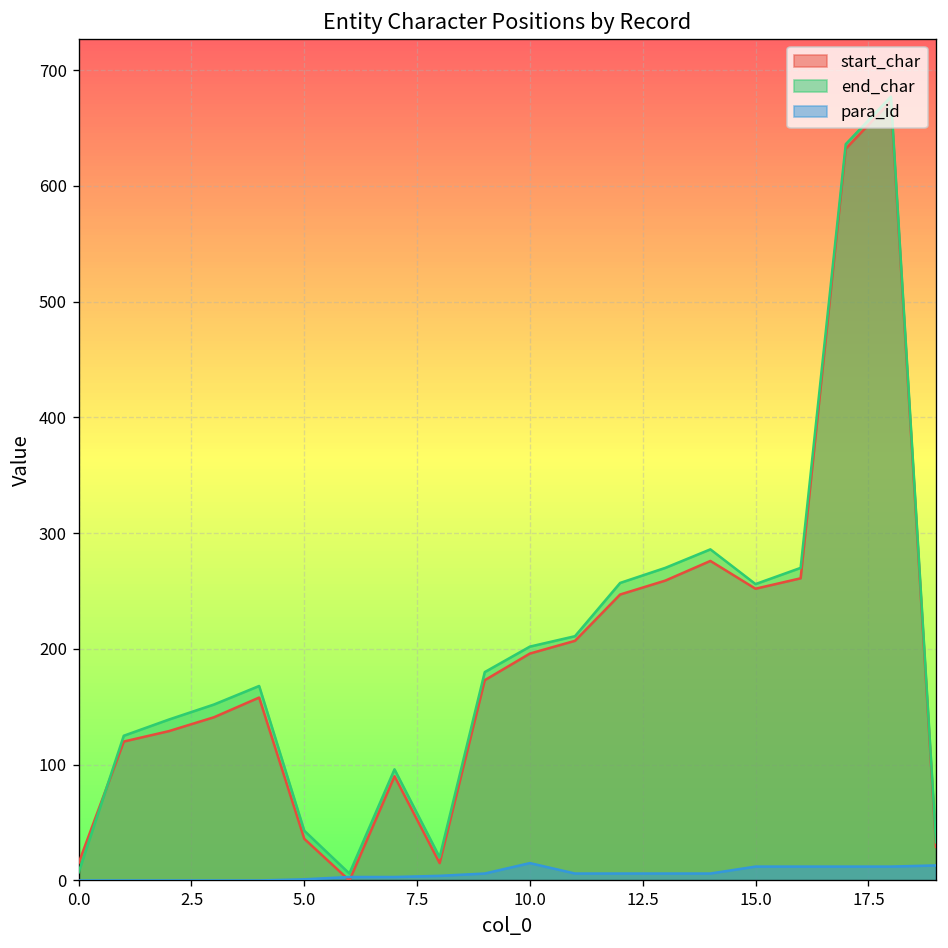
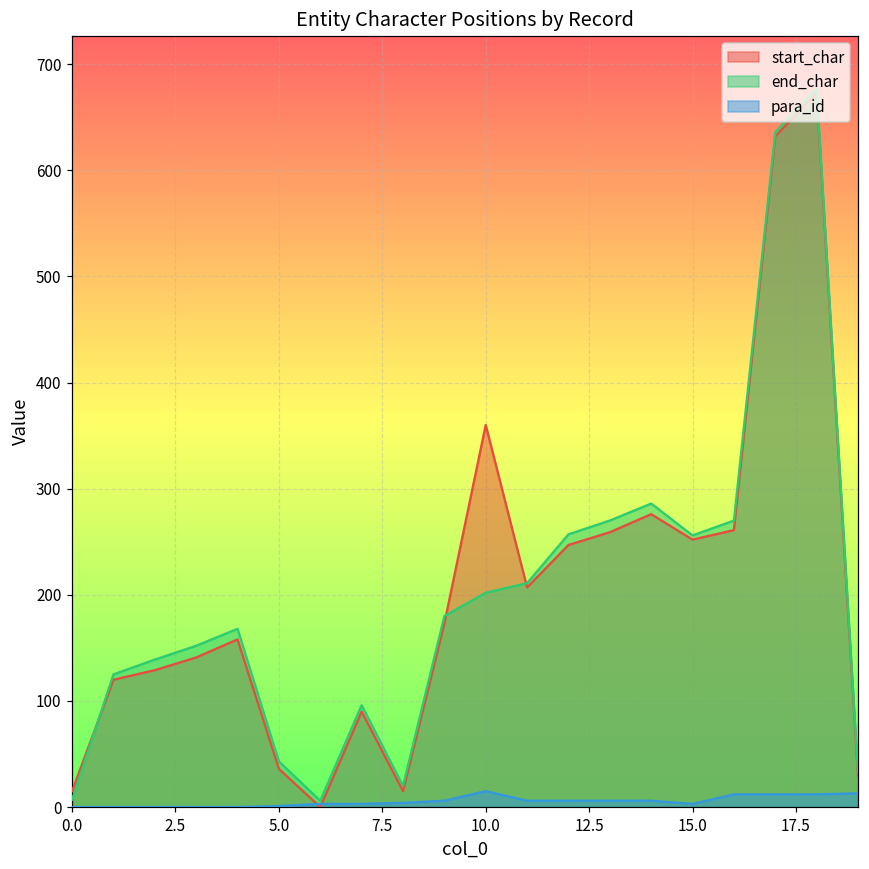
start_char, 10.0: 200 -> 360
para_id, 15.0: 10 -> 0
